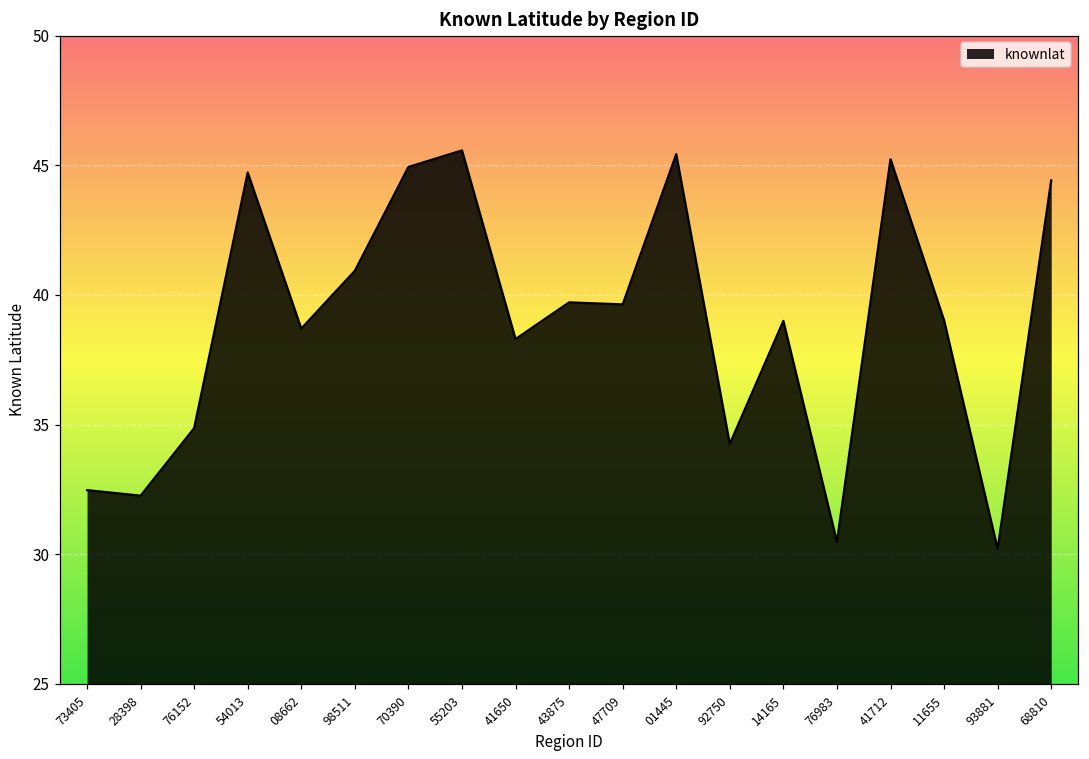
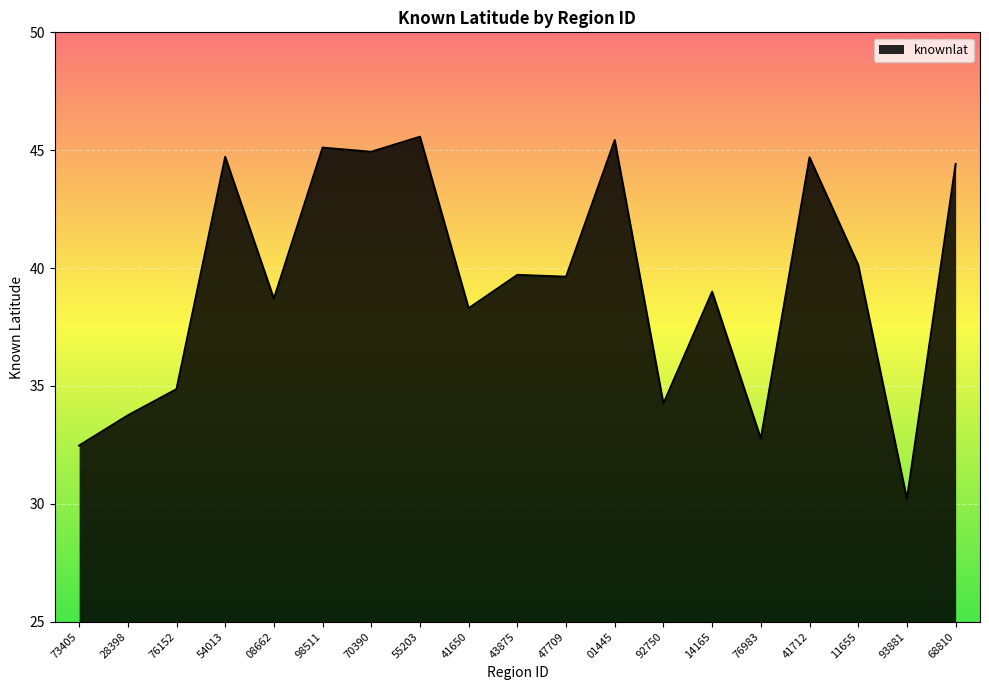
28398: 32.3 -> 33.8
98511: 40.9 -> 45.1
76983: 30.5 -> 32.8
41712: 45.2 -> 44.7
11655: 39.0 -> 40.1
